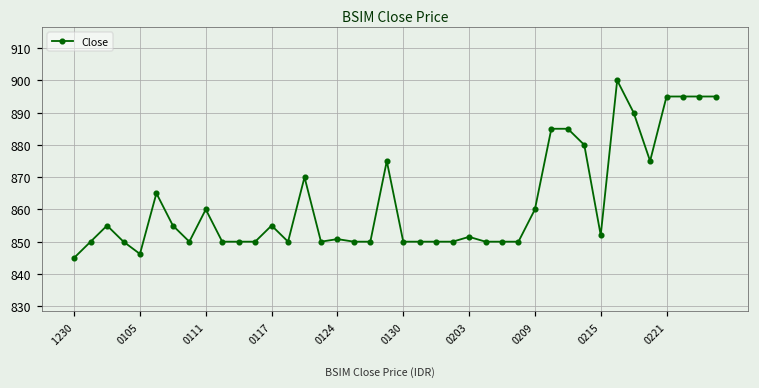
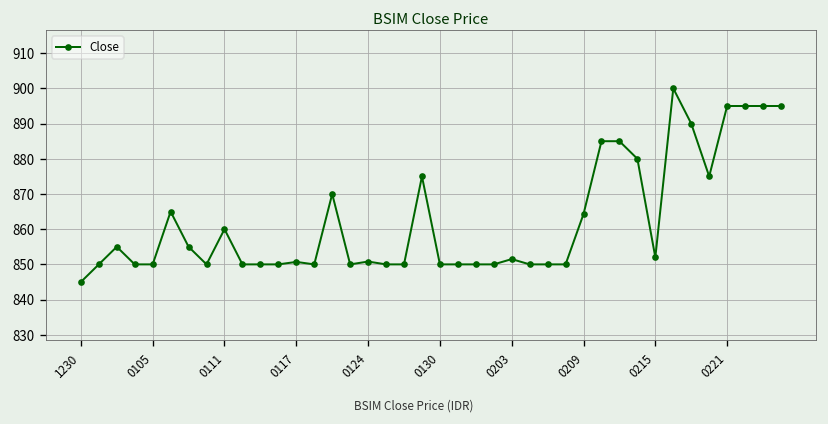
0105: 846 -> 850
0117: 855 -> 851
0209: 860 -> 864
